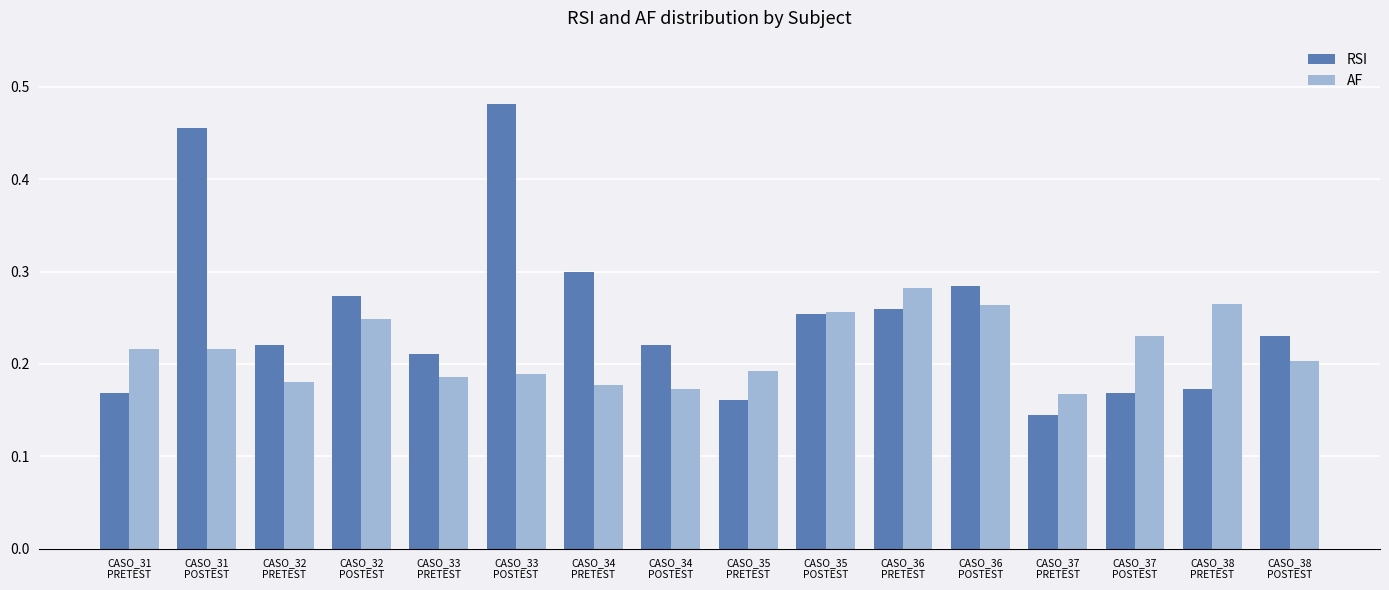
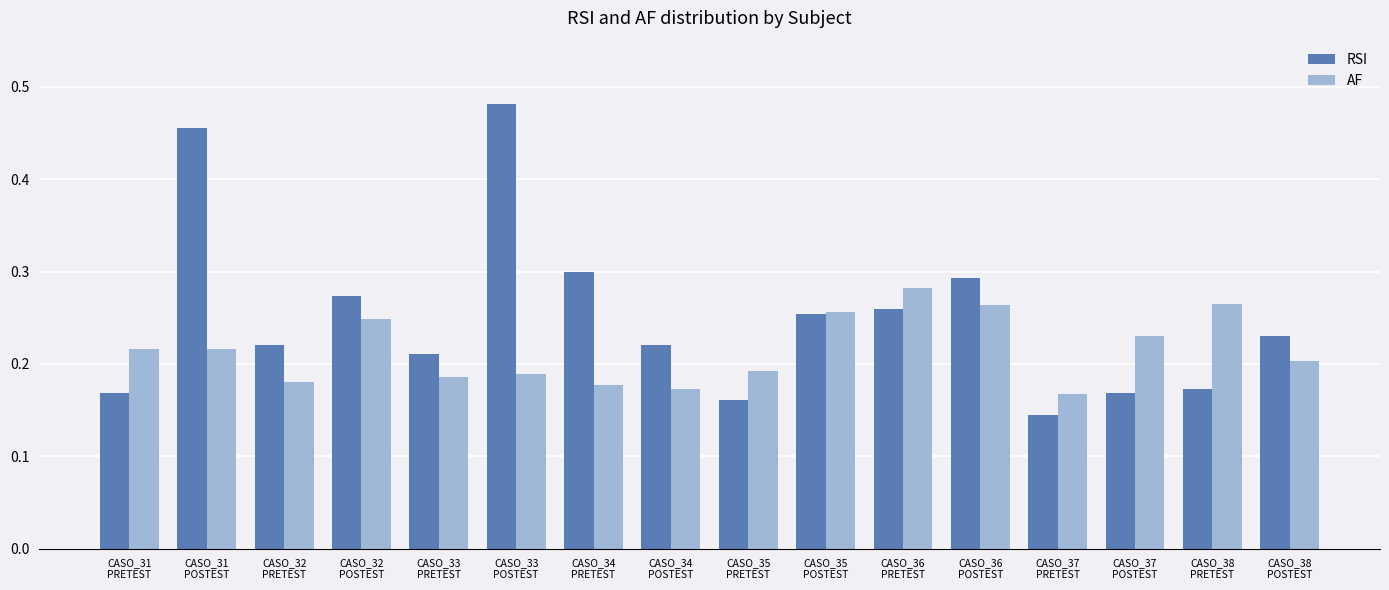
RSI, CASO_36 POSTEST: 0.28 -> 0.29
